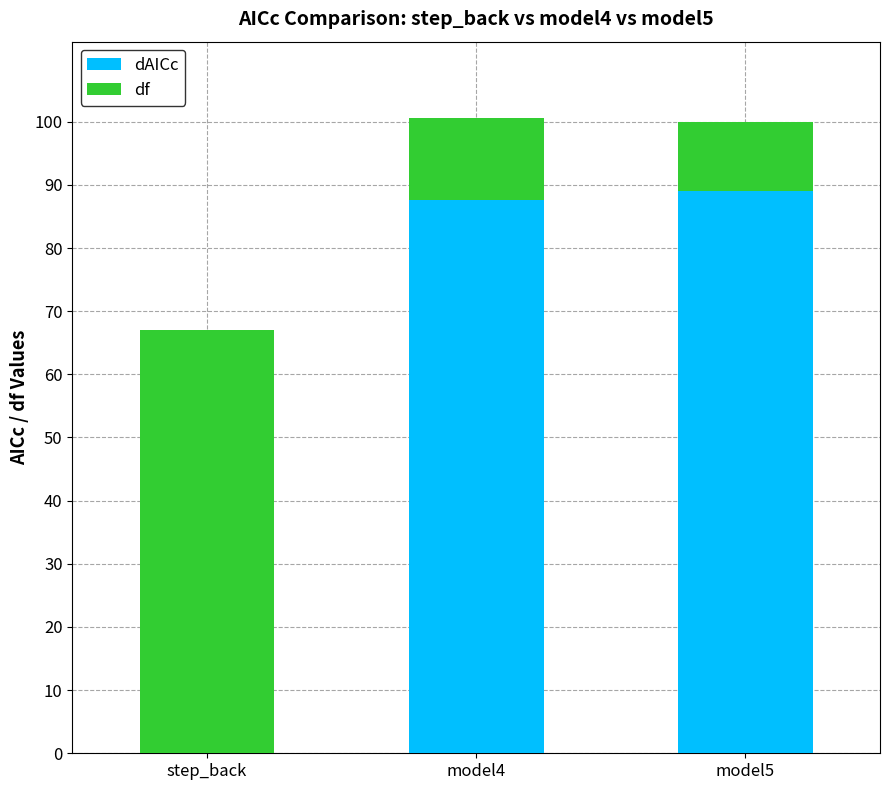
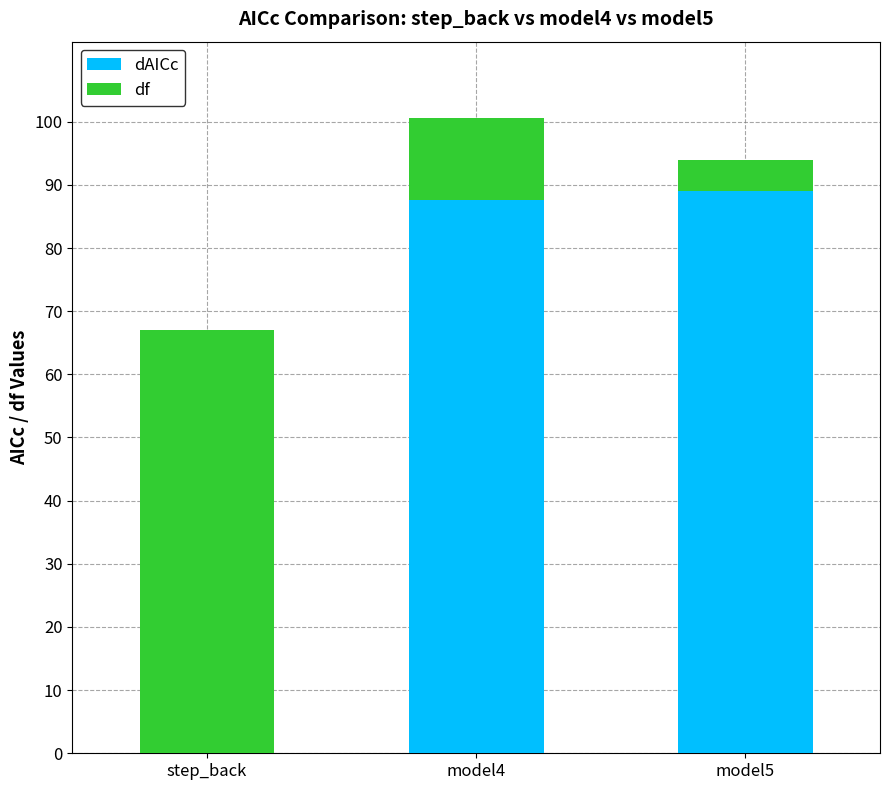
df, model5: 11 -> 5
